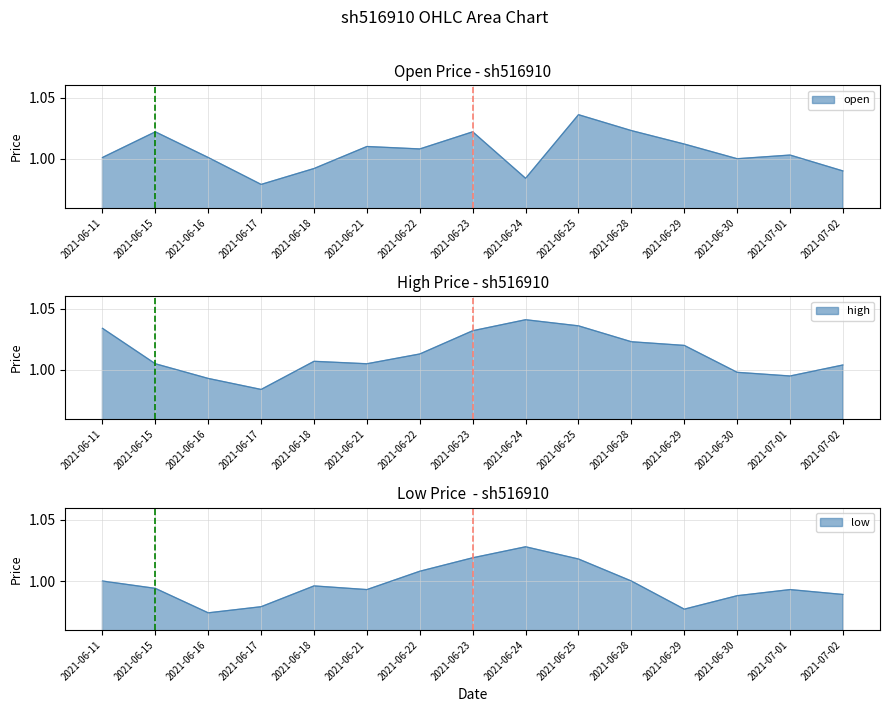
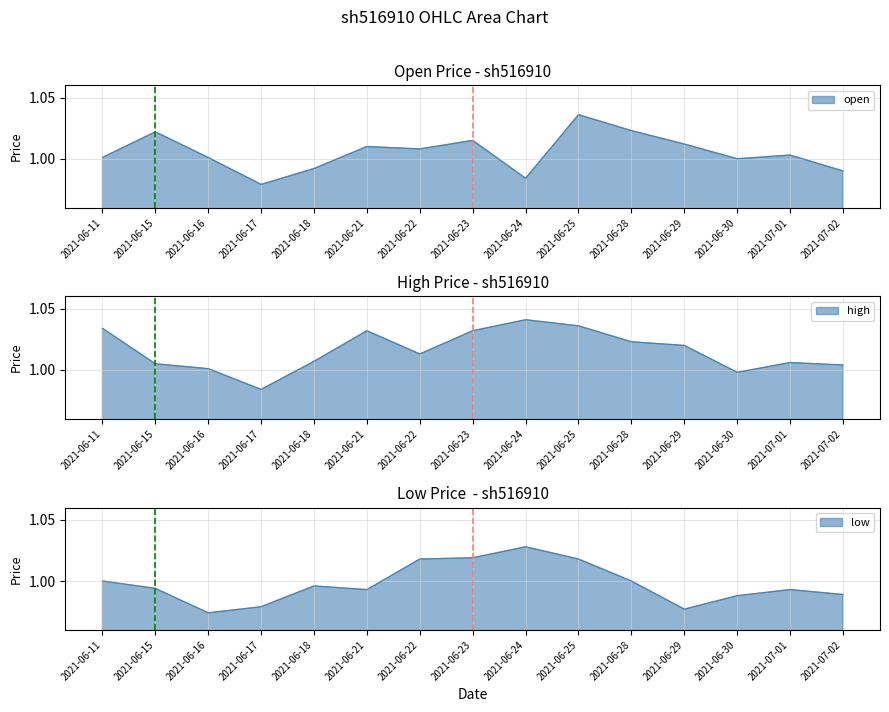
Open Price - sh516910, 2021-06-23: 1.022 -> 1.015
High Price - sh516910, 2021-06-16: 0.993 -> 1.001
High Price - sh516910, 2021-06-21: 1.005 -> 1.032
High Price - sh516910, 2021-07-01: 0.995 -> 1.006
Low Price - sh516910, 2021-06-22: 1.008 -> 1.018
